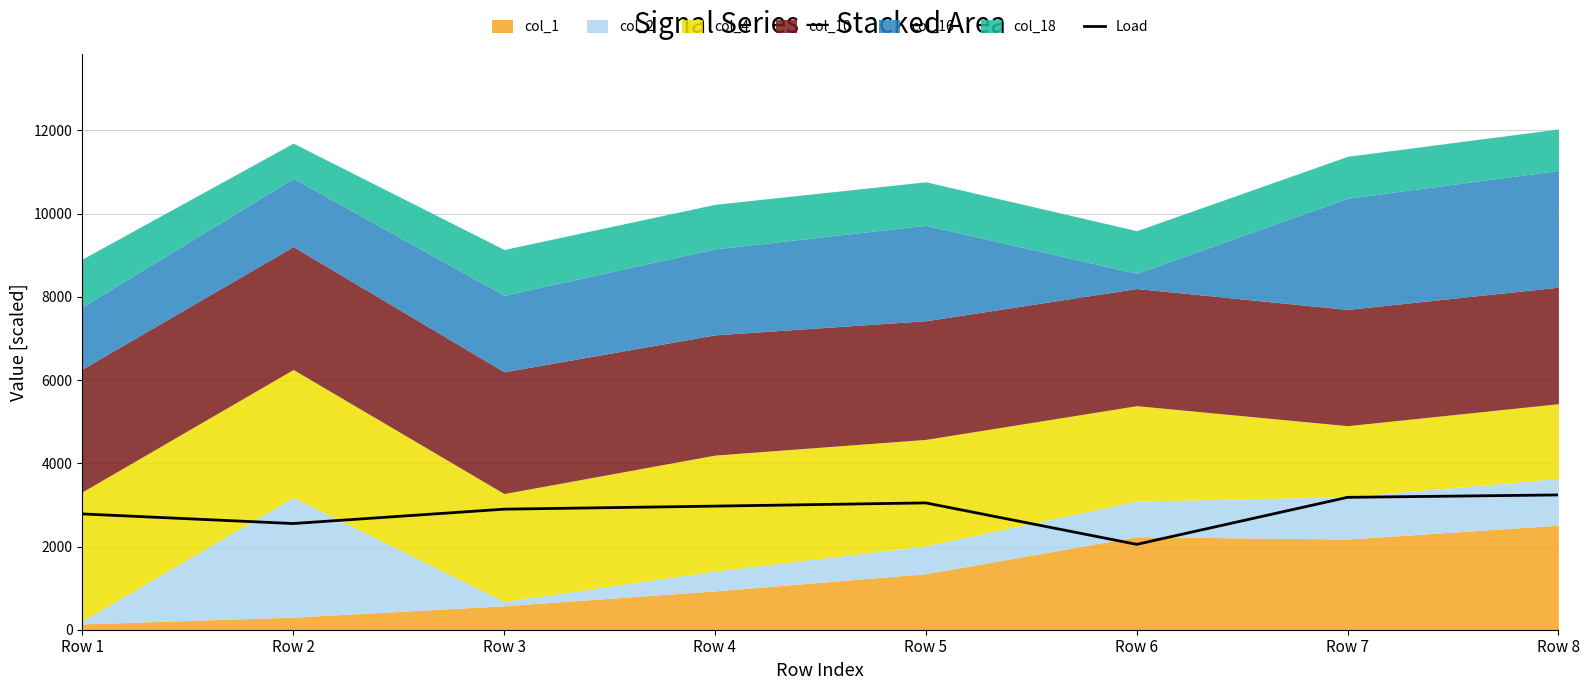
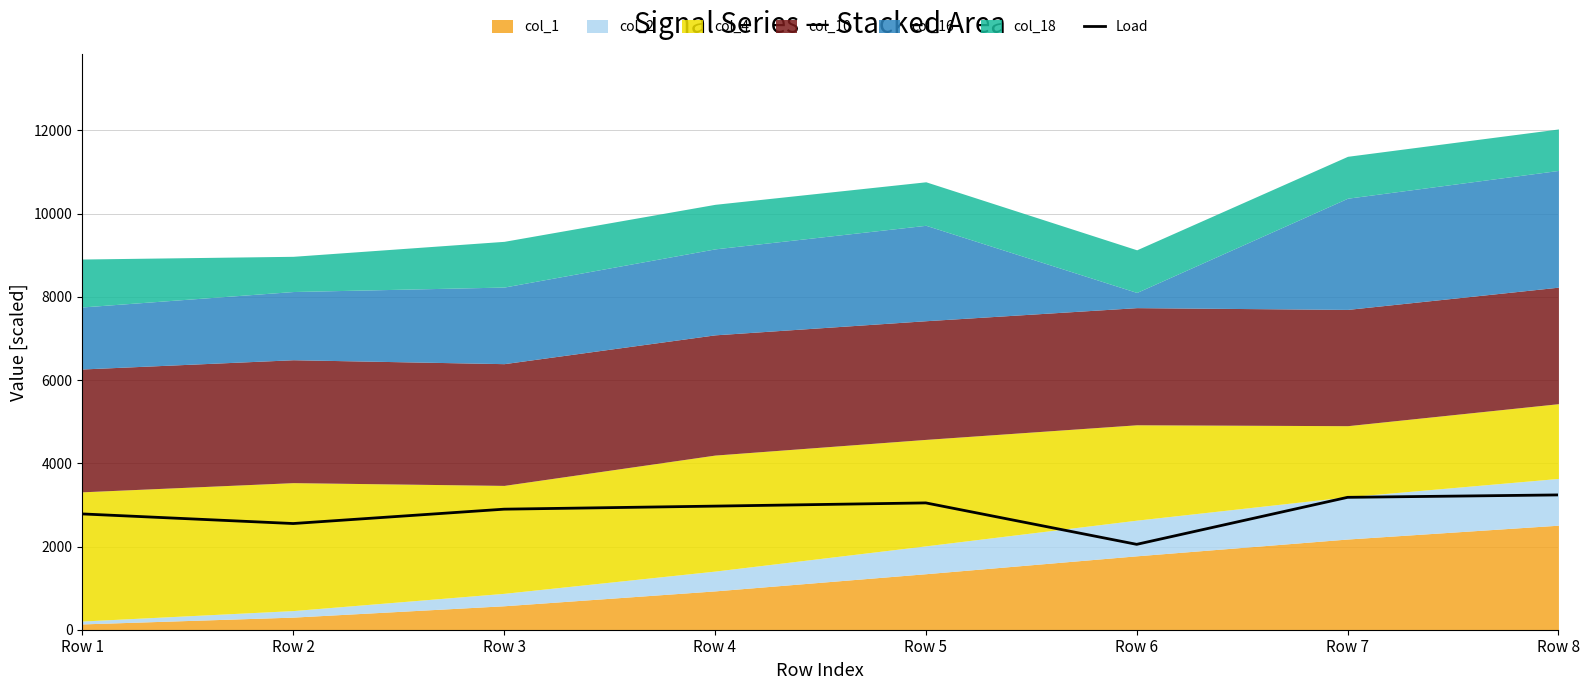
col_2, Row 2: 2900 -> 200
col_2, Row 3: 100 -> 300
col_1, Row 6: 2200 -> 1800
